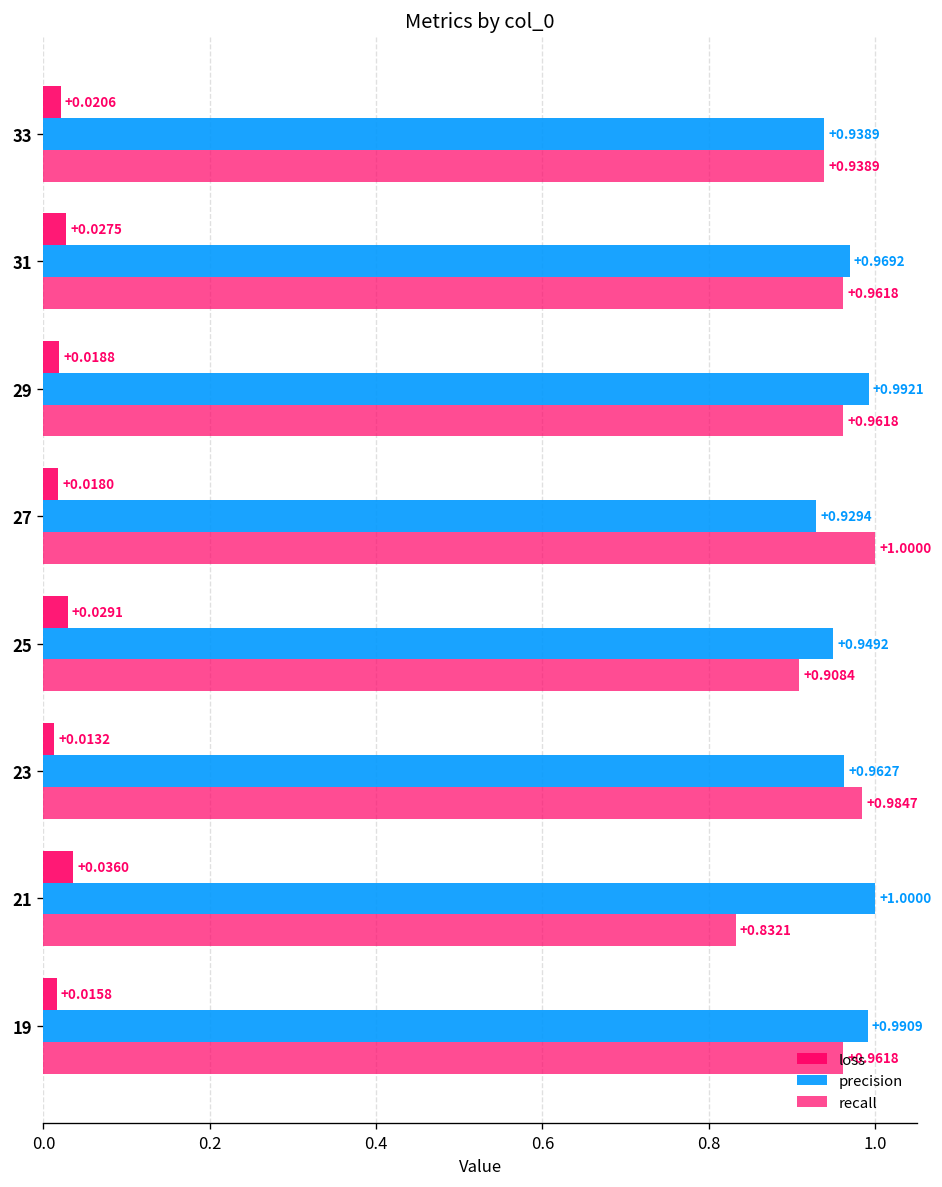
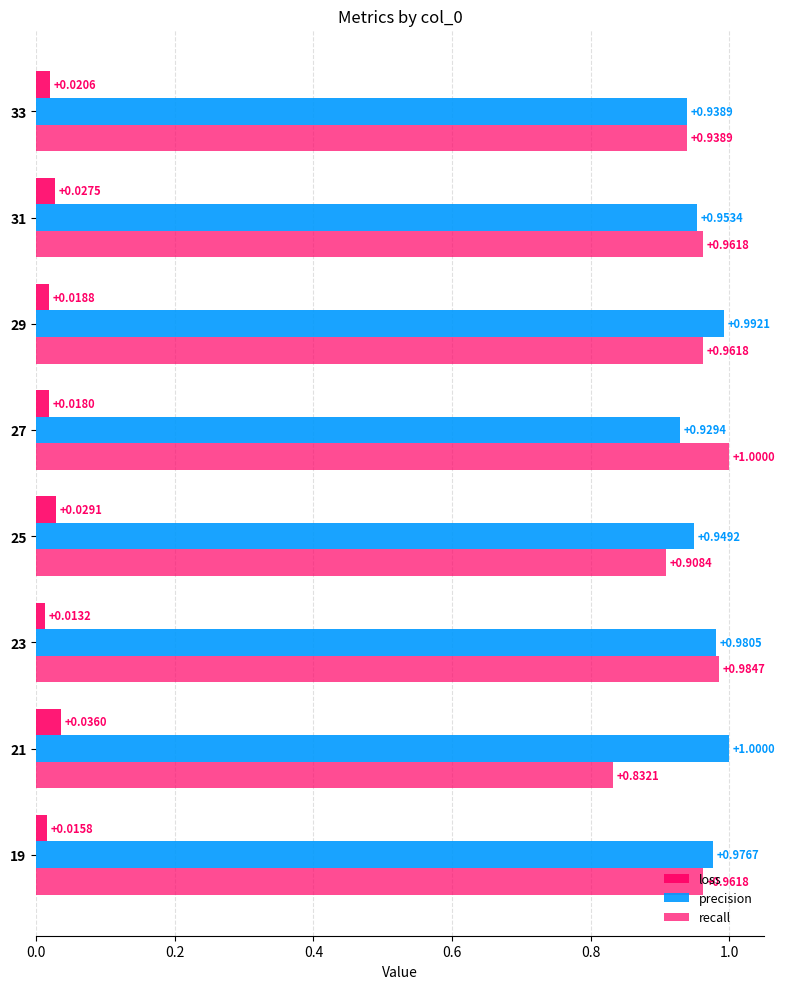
precision, 31: +0.9692 -> +0.9534
precision, 23: +0.9627 -> +0.9805
precision, 19: +0.9909 -> +0.9767
